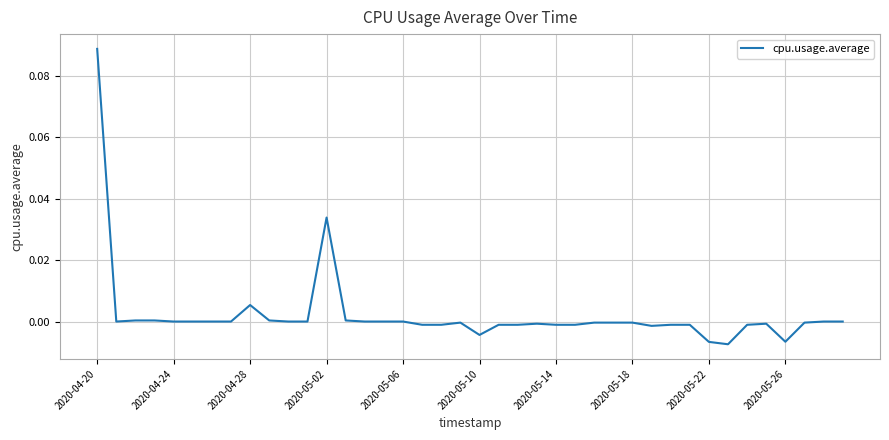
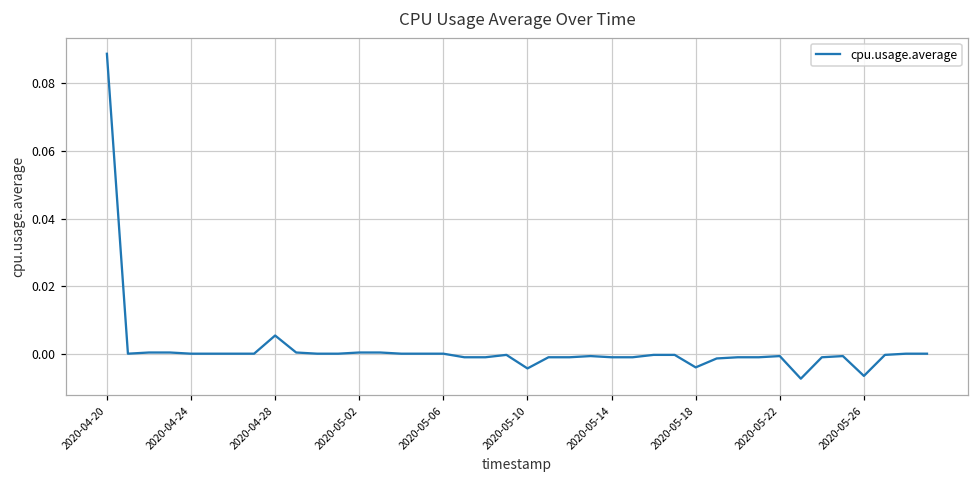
2020-05-02: 0.034 -> 0.000
2020-05-18: 0.000 -> -0.004
2020-05-22: -0.007 -> -0.001
